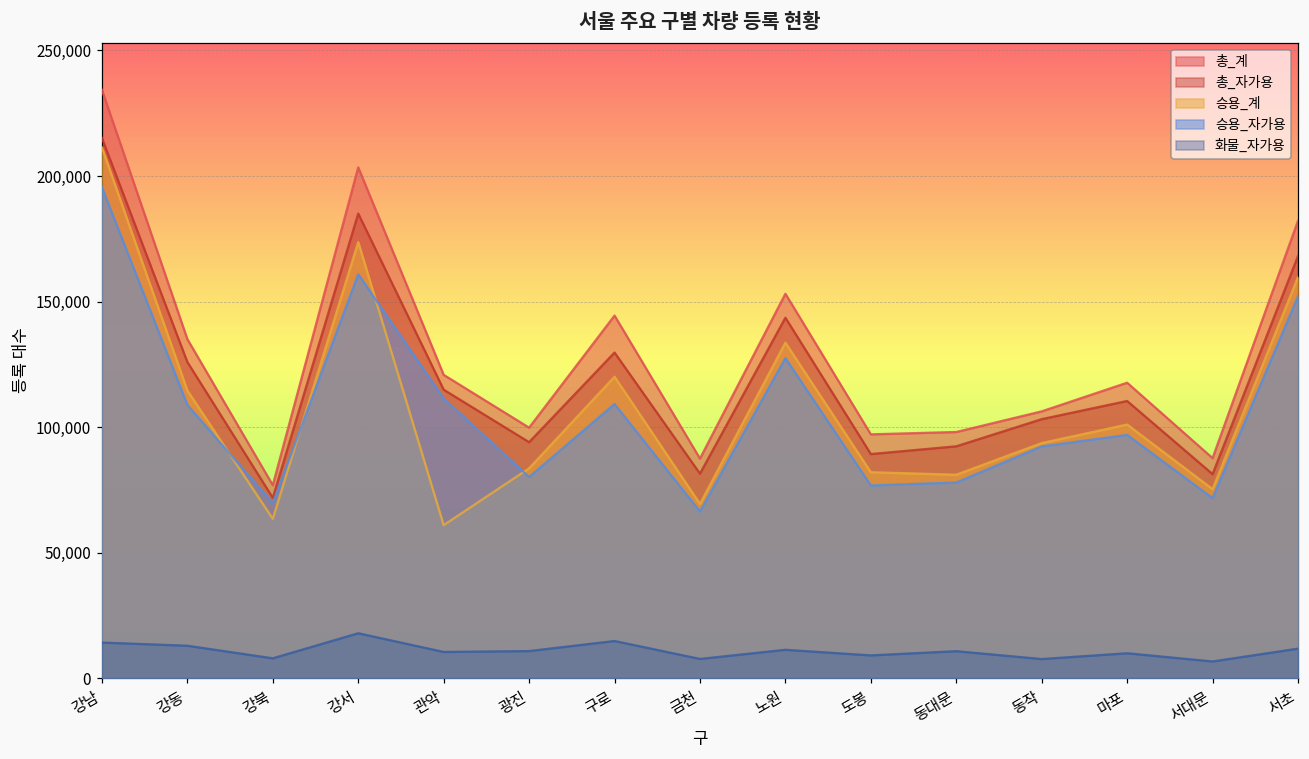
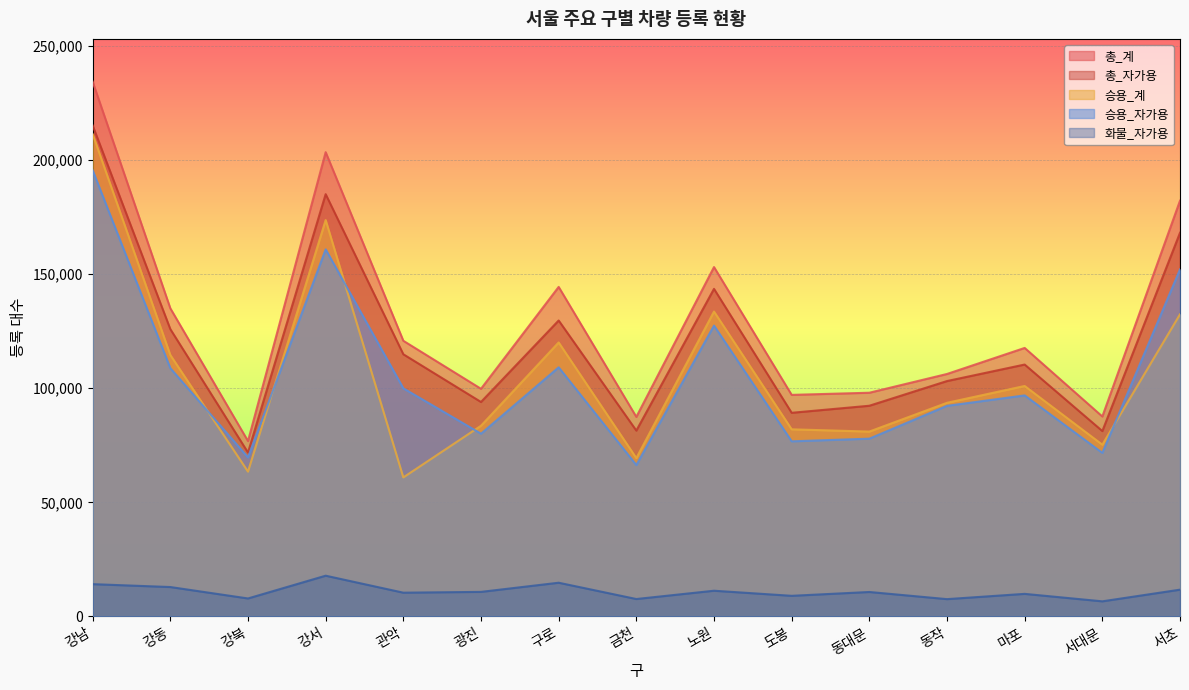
승용_자가용, 관악: 111,000 -> 100,000
승용_계, 서초: 160,000 -> 132,000
